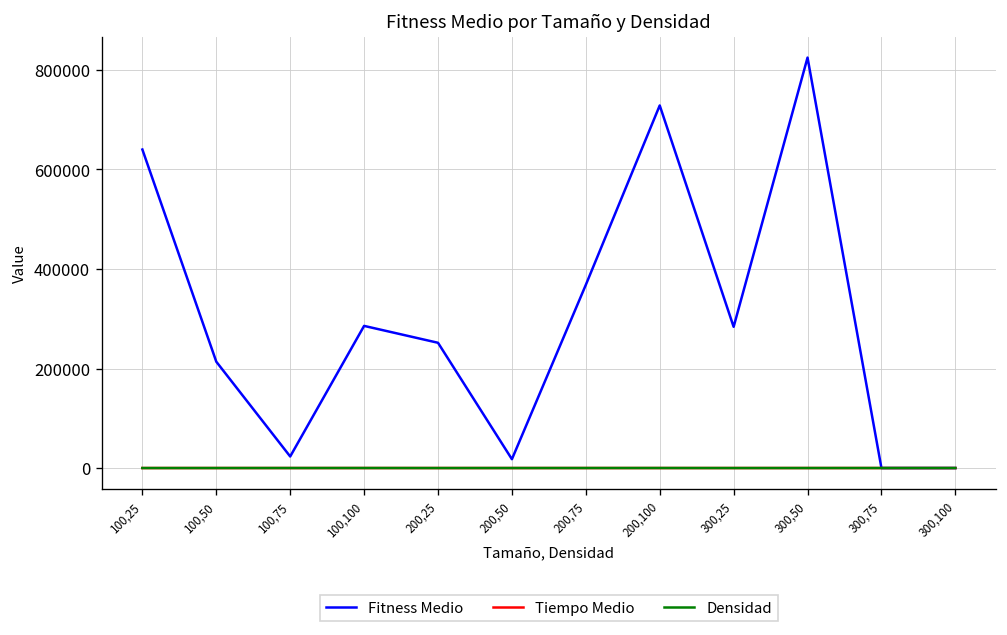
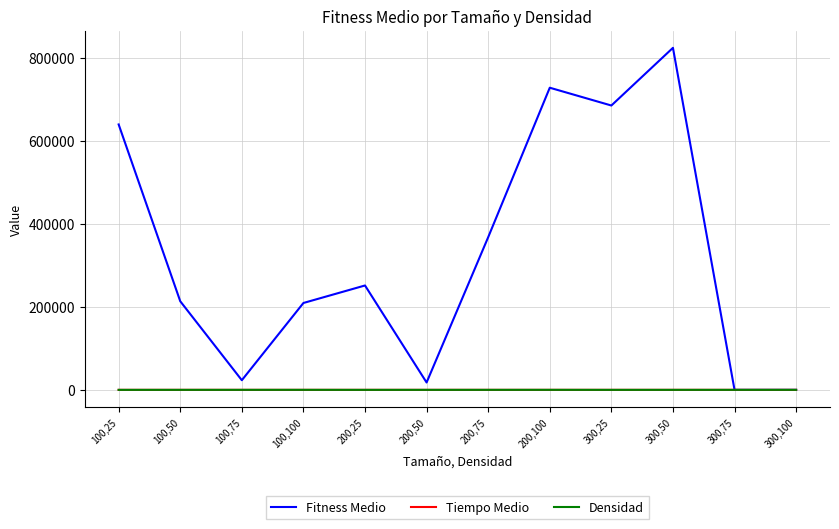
Fitness Medio, 100,100: 290000 -> 210000
Fitness Medio, 300,25: 280000 -> 690000
